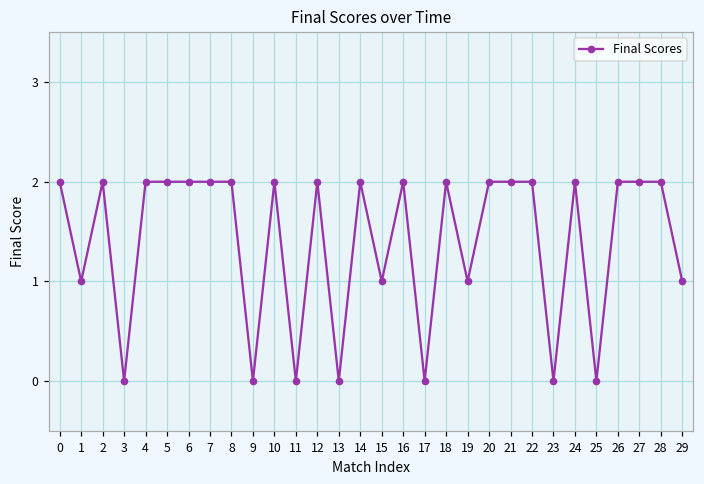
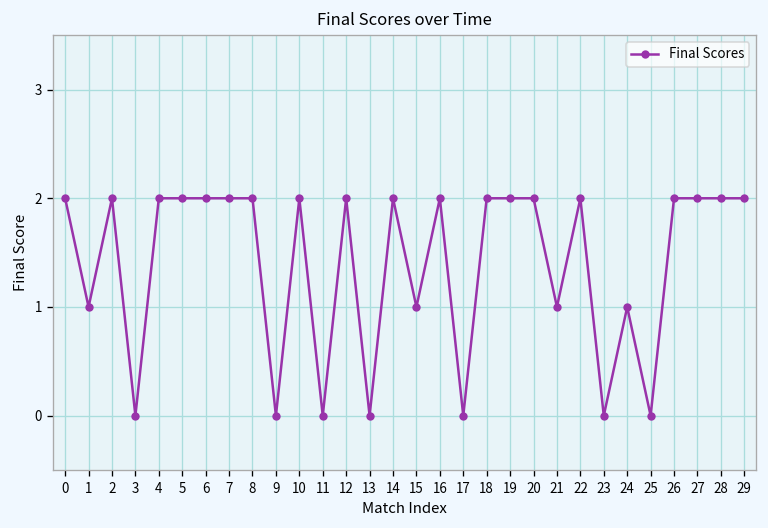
19: 1 -> 2
21: 2 -> 1
24: 2 -> 1
29: 1 -> 2
